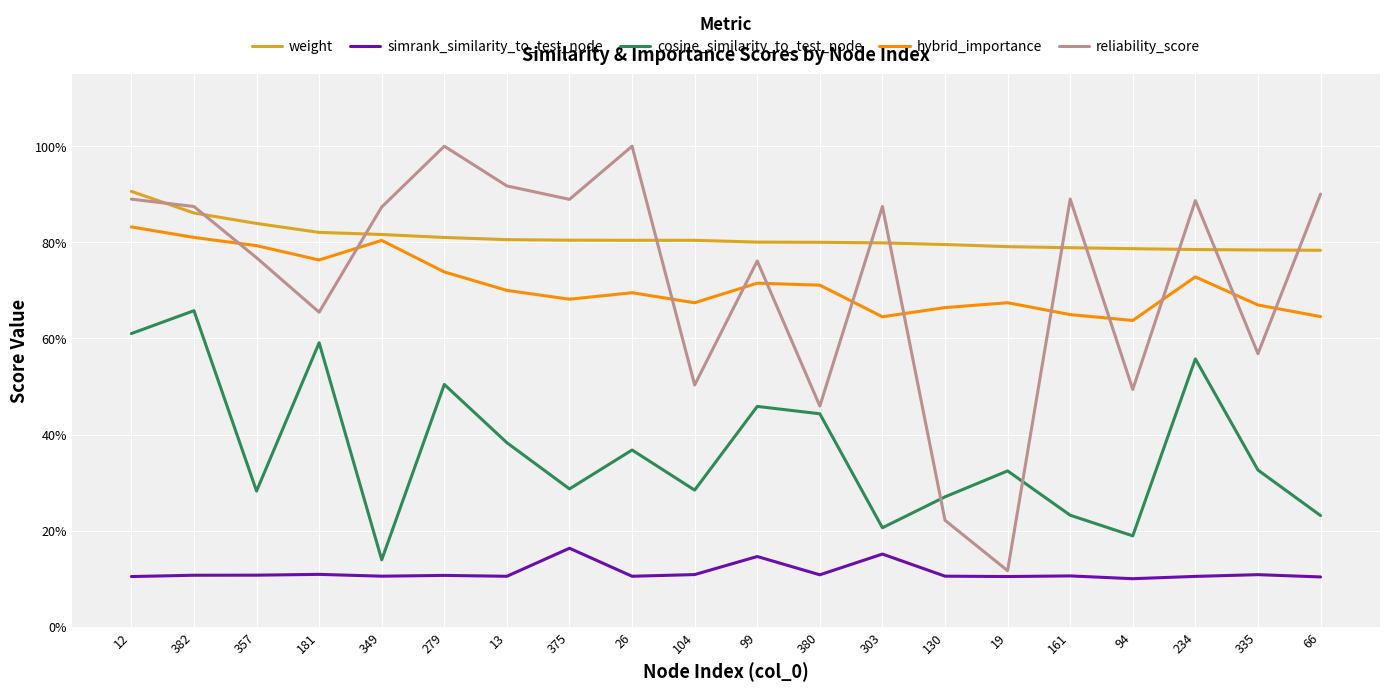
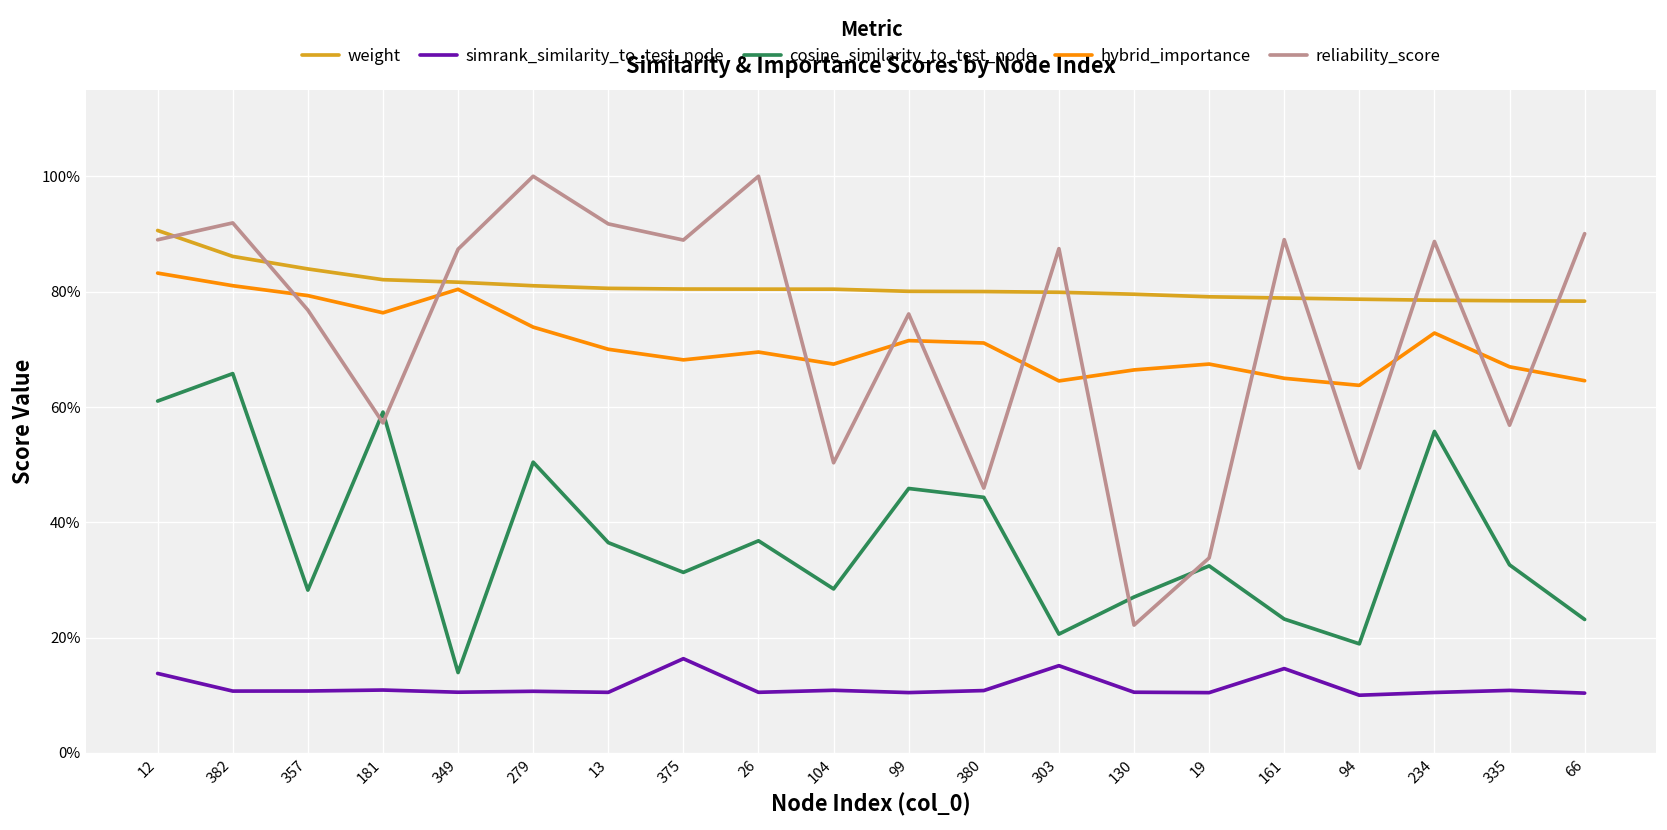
simrank_similarity_to_test_node, 12: 10% -> 14%
reliability_score, 382: 87% -> 92%
reliability_score, 181: 65% -> 57%
cosine_similarity_to_test_node, 13: 38% -> 36%
cosine_similarity_to_test_node, 375: 29% -> 31%
simrank_similarity_to_test_node, 99: 15% -> 10%
reliability_score, 19: 12% -> 34%
simrank_similarity_to_test_node, 161: 11% -> 15%
